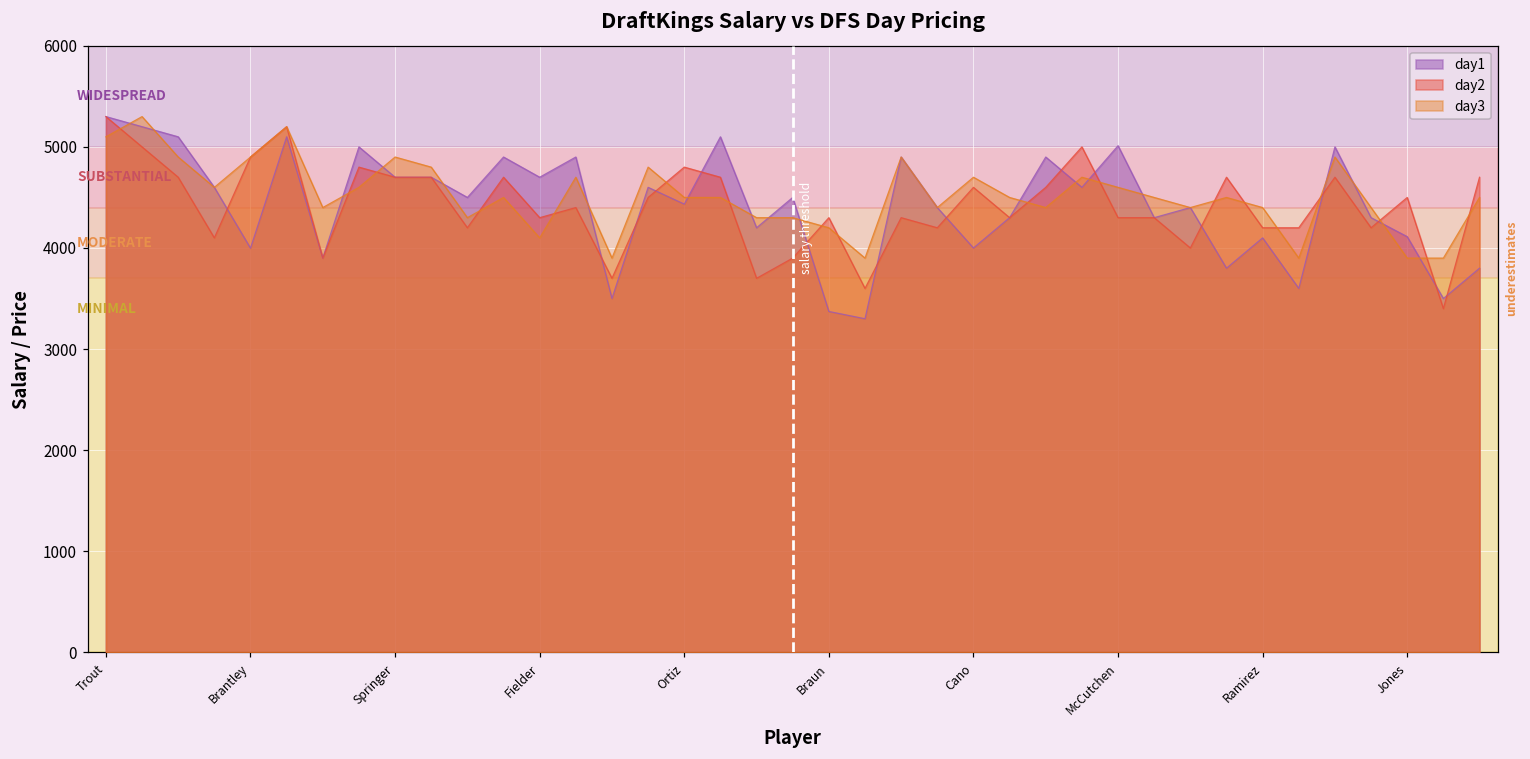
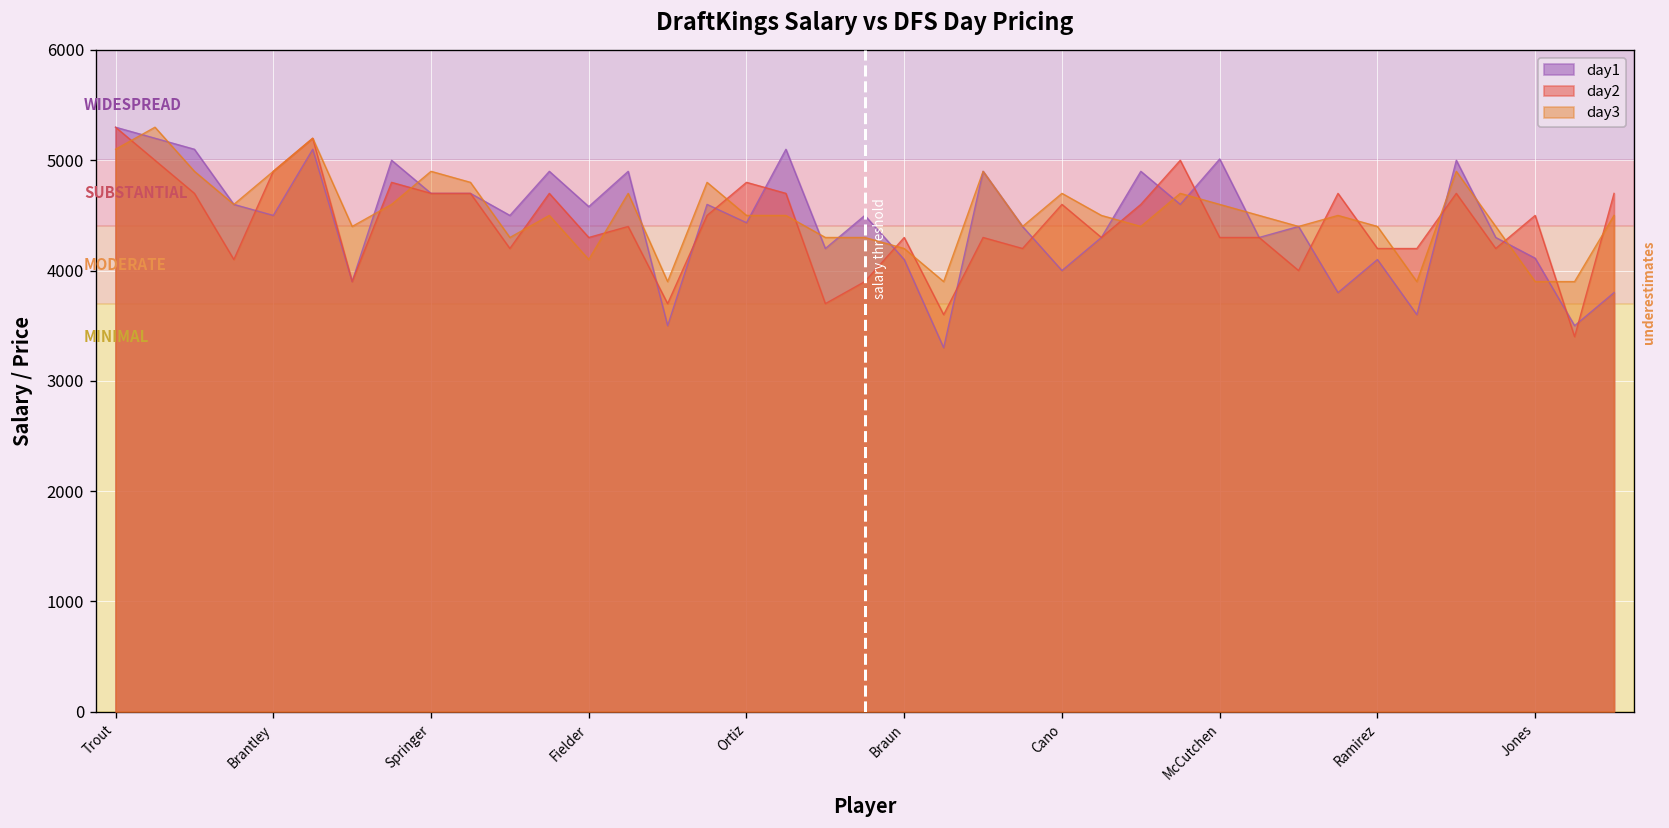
day1, Brantley: 4000 -> 4500
day1, Fielder: 4700 -> 4600
day1, Braun: 3400 -> 4100
